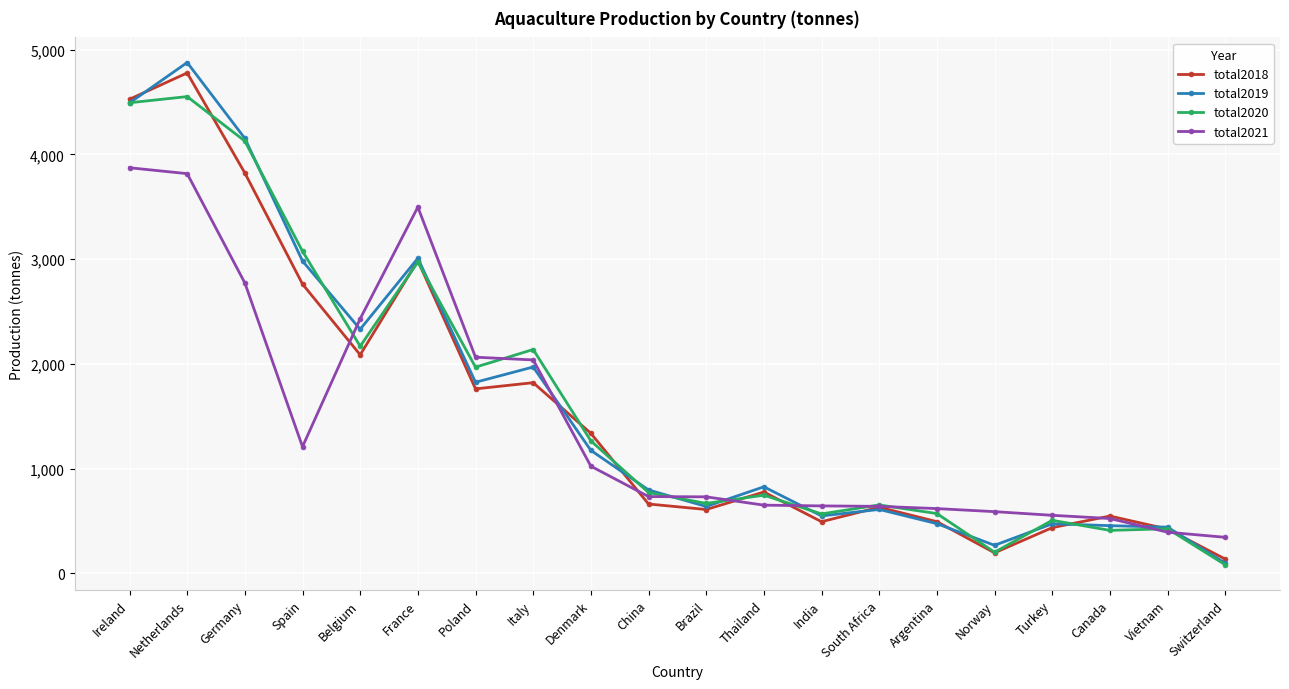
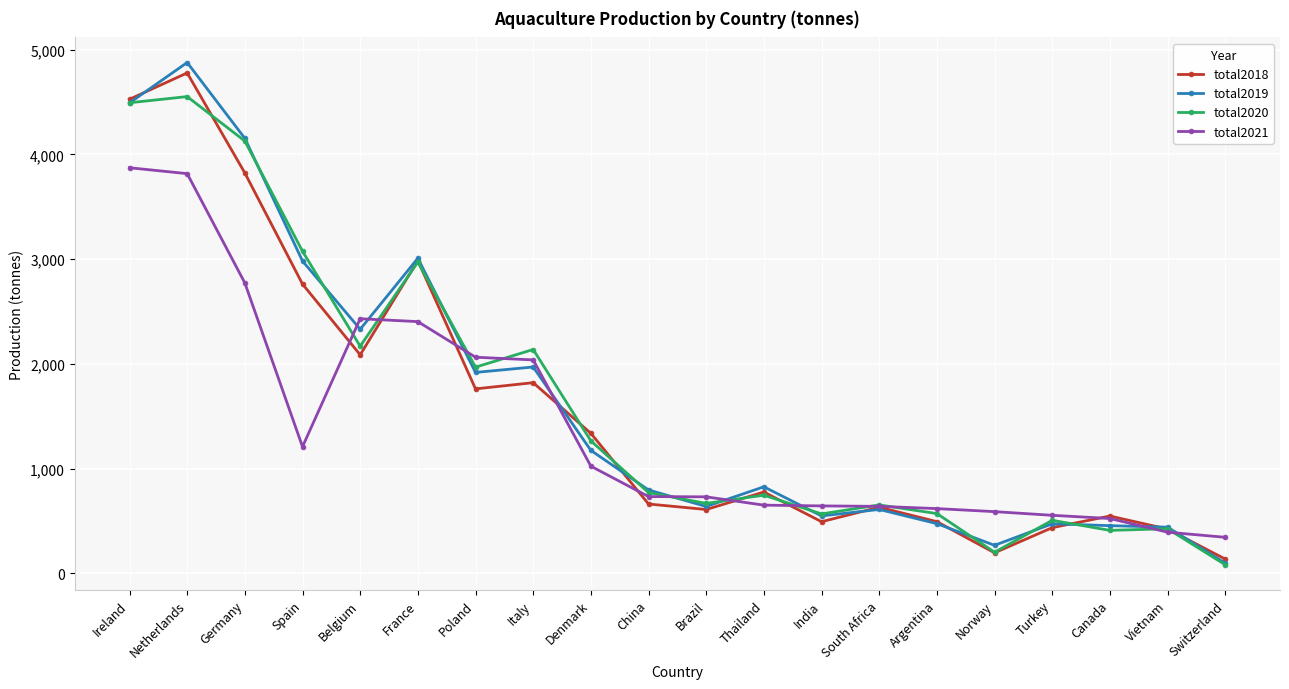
total2021, France: 3,500 -> 2,400
total2019, Poland: 1,820 -> 1,920
